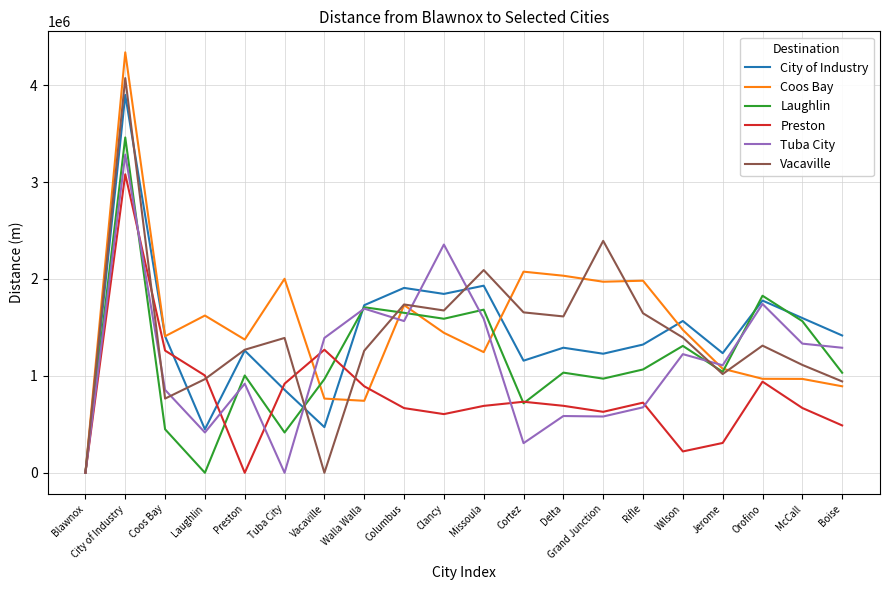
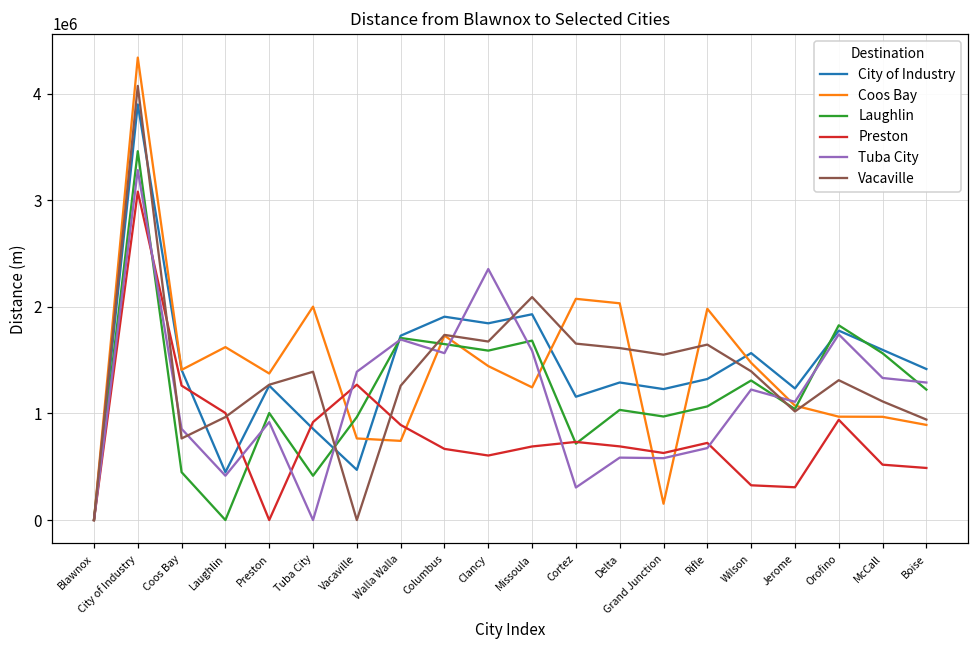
Coos Bay, Grand Junction: 2000000 -> 200000
Vacaville, Grand Junction: 2400000 -> 1600000
Preston, Wilson: 200000 -> 300000
Preston, McCall: 700000 -> 500000
Laughlin, Boise: 1000000 -> 1200000
